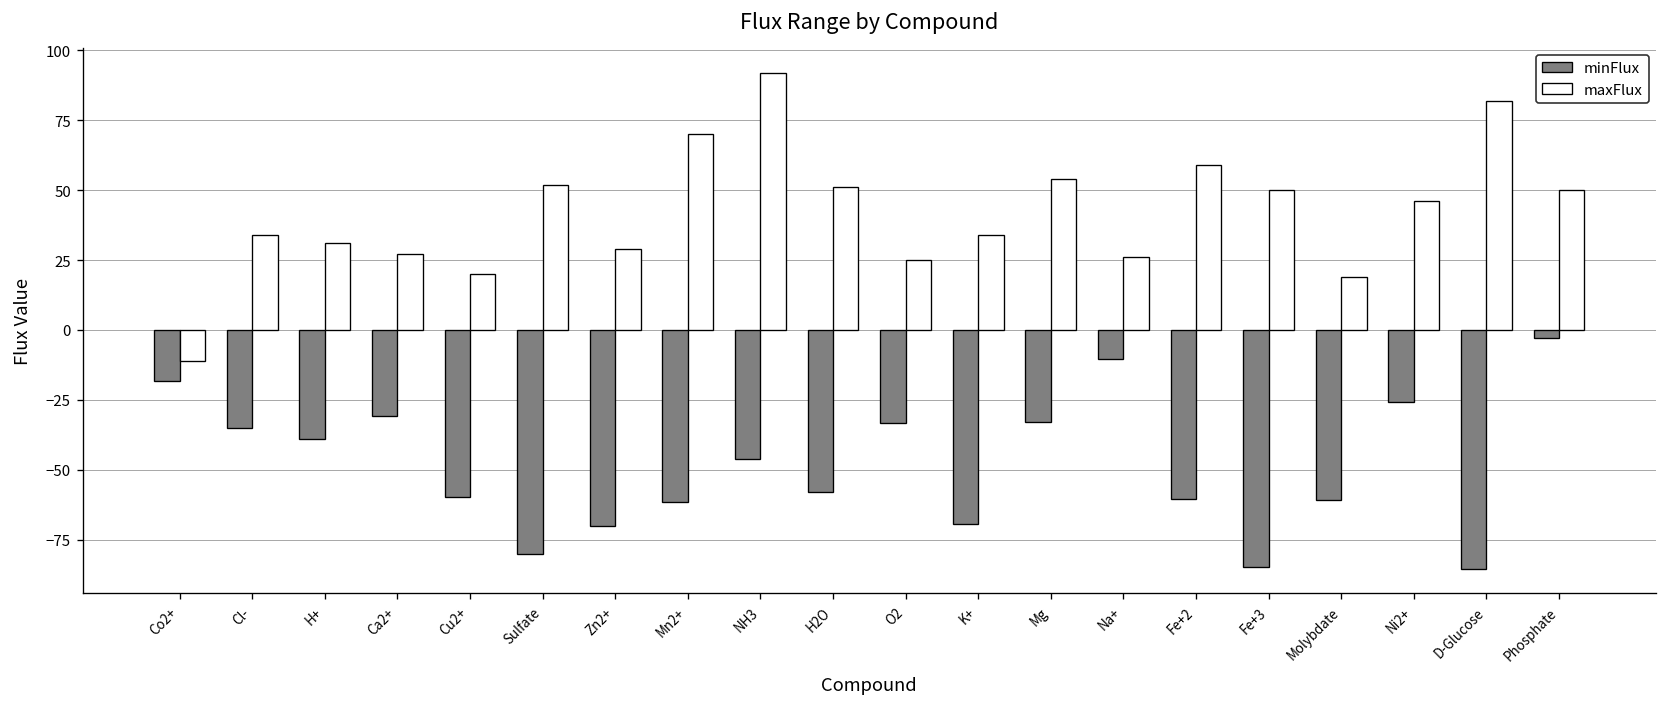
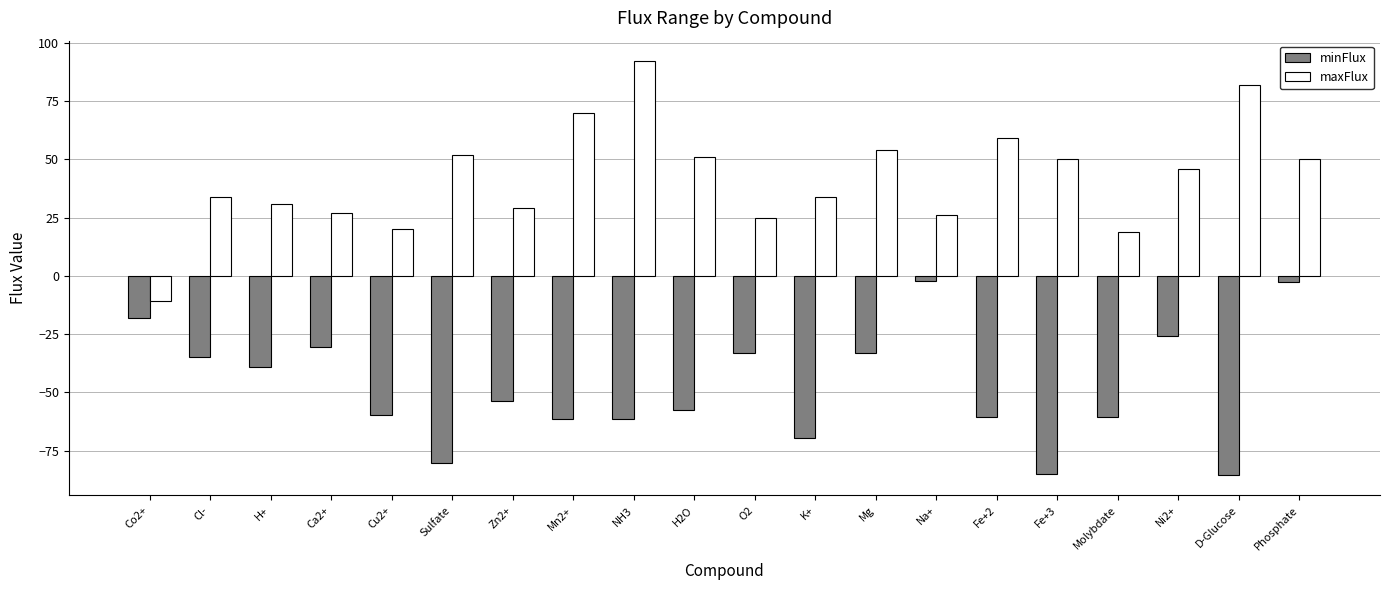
minFlux, Zn2+: -70 -> -54
minFlux, NH3: -46 -> -61
minFlux, Na+: -10 -> -2
